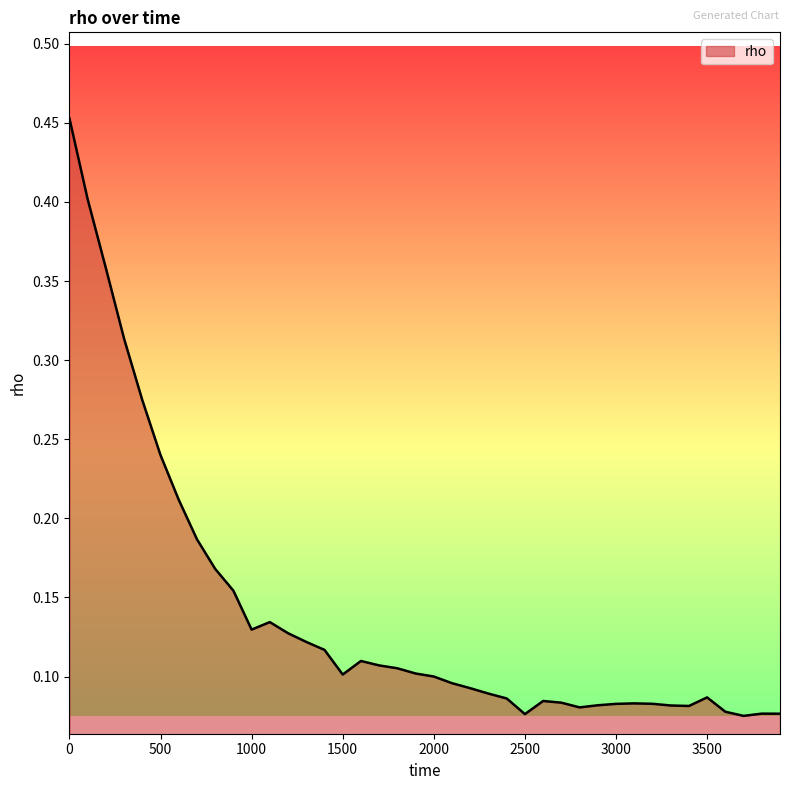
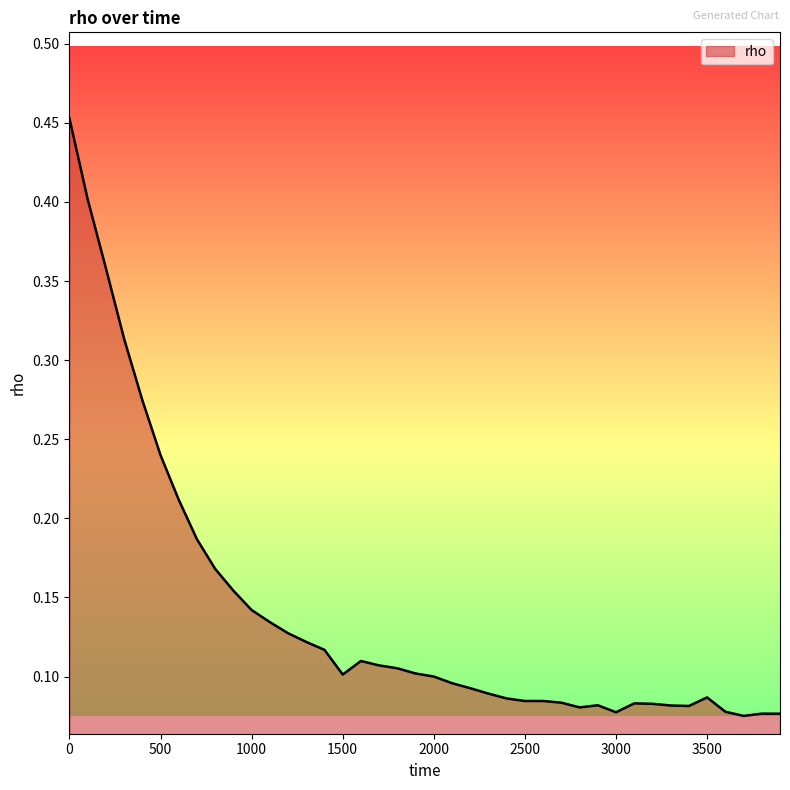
1000: 0.130 -> 0.142
2500: 0.076 -> 0.085
3000: 0.083 -> 0.077
